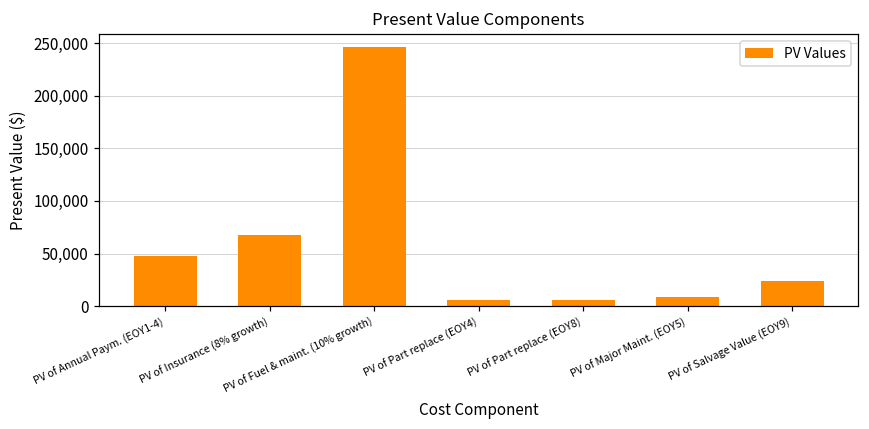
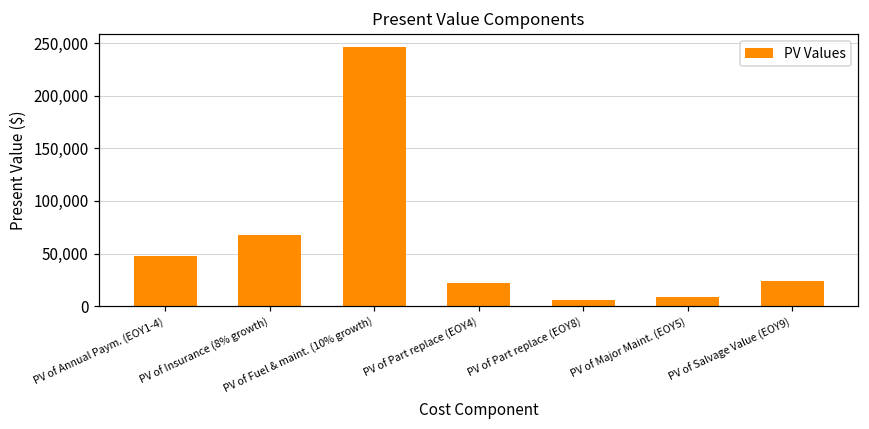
PV of Part replace (EOY4): 10,000 -> 20,000
